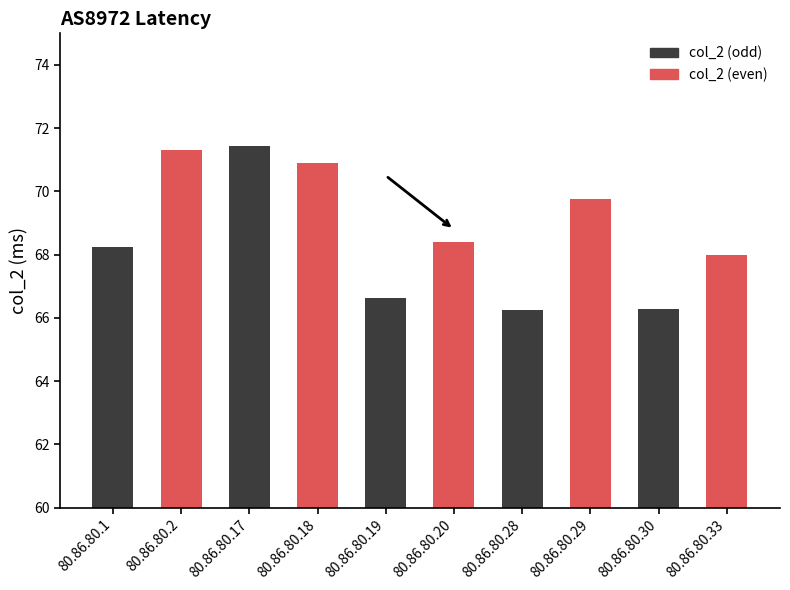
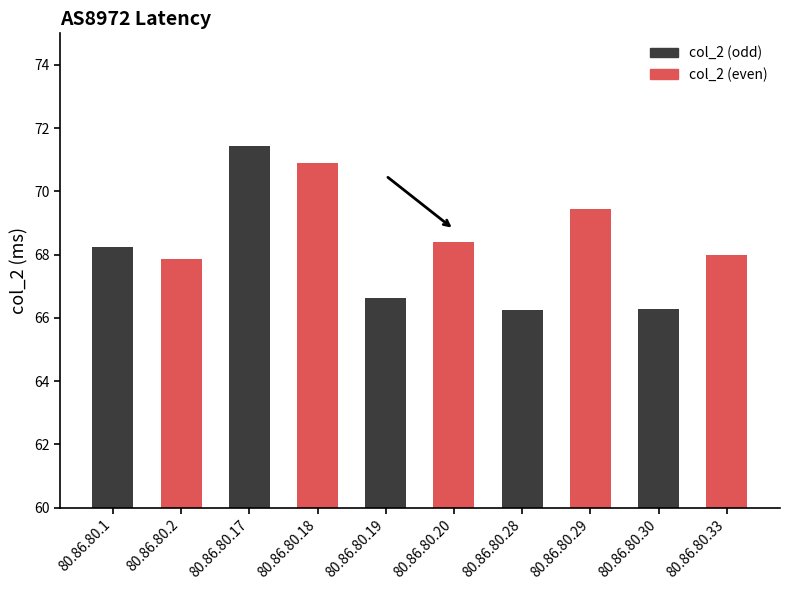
80.86.80.2: 71.3 -> 67.9
80.86.80.29: 69.8 -> 69.4
